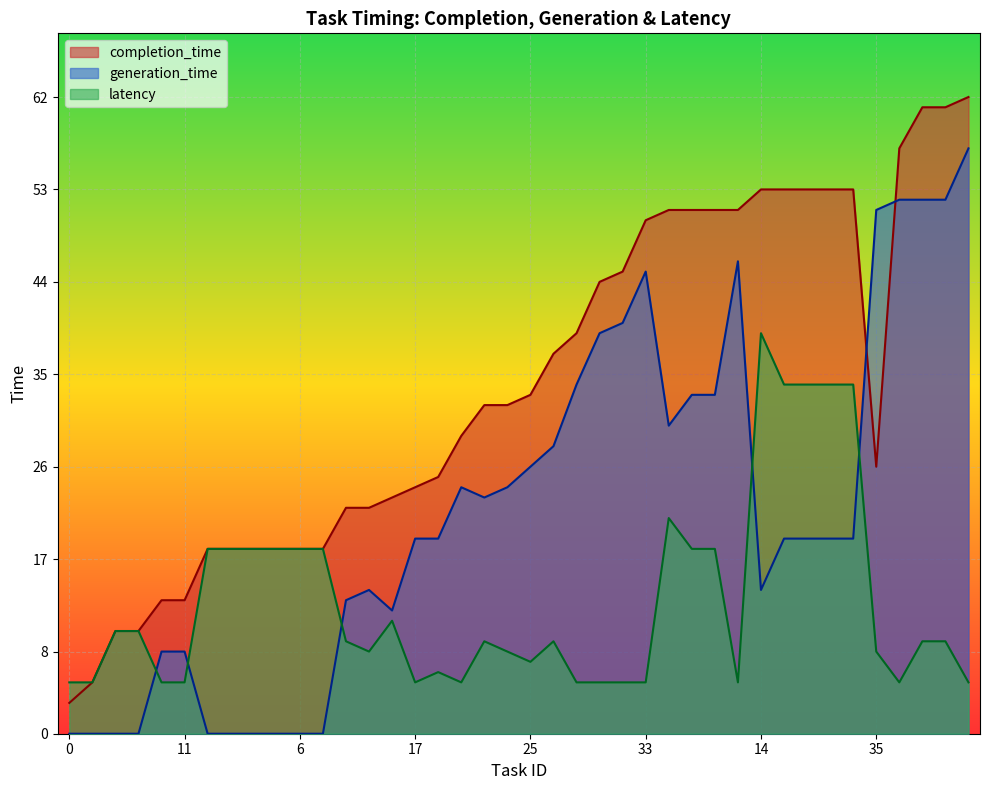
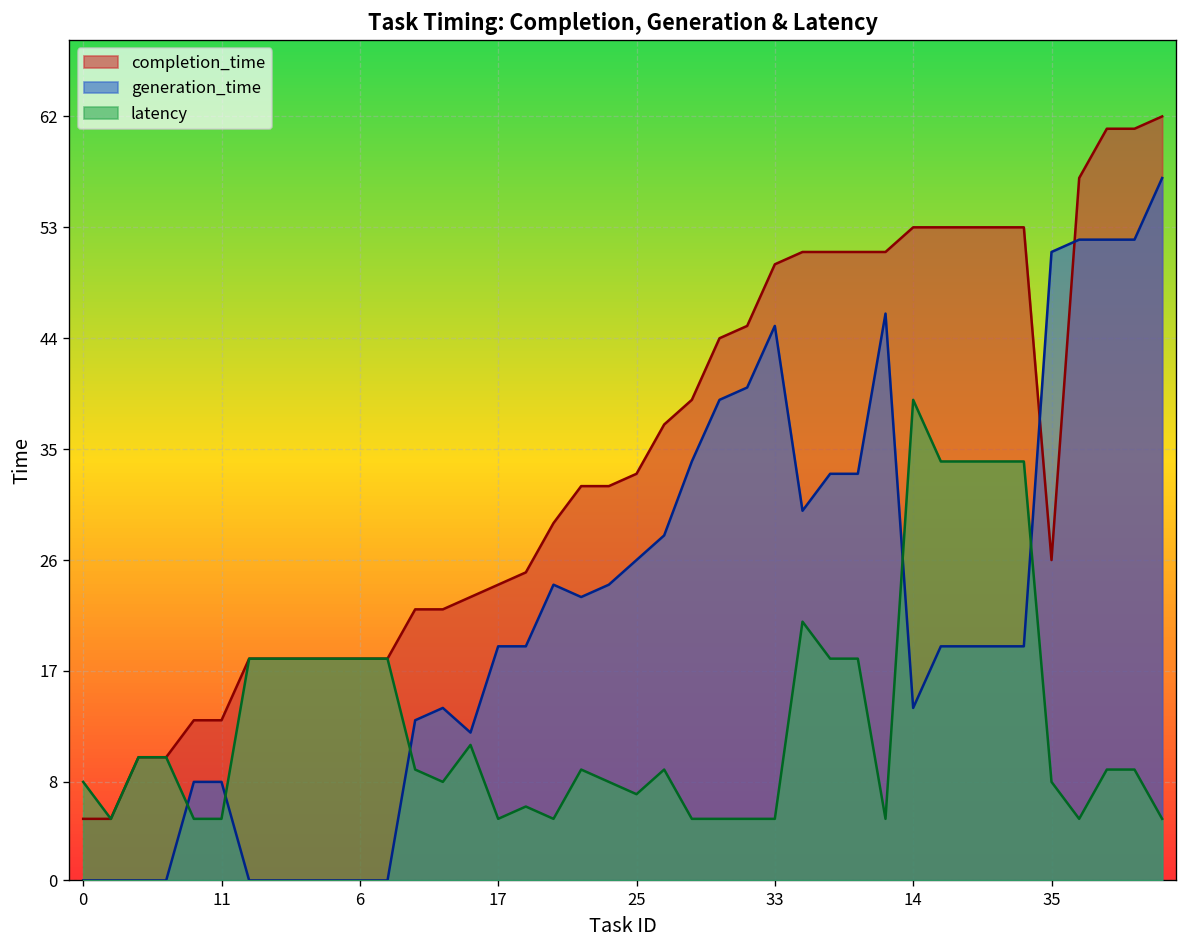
completion_time, 0: 3 -> 5
latency, 0: 5 -> 8
